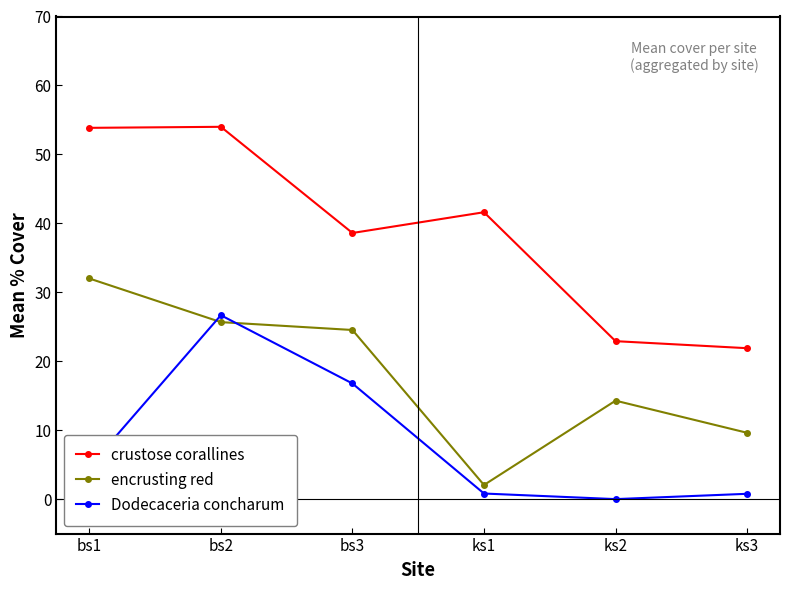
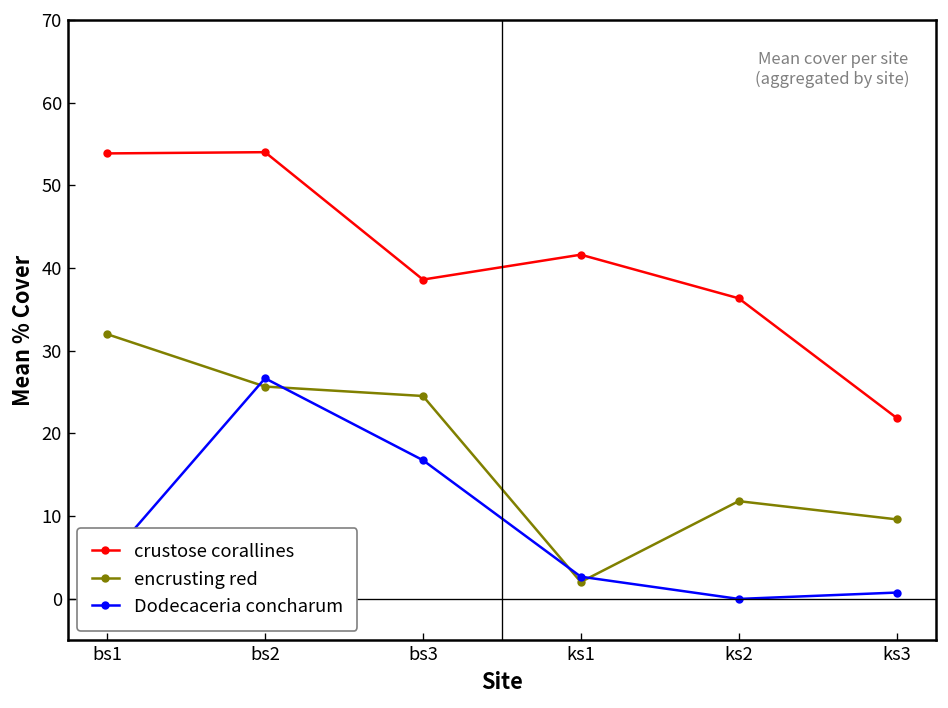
Dodecaceria concharum, ks1: 1 -> 3
crustose corallines, ks2: 23 -> 36
encrusting red, ks2: 14 -> 12
